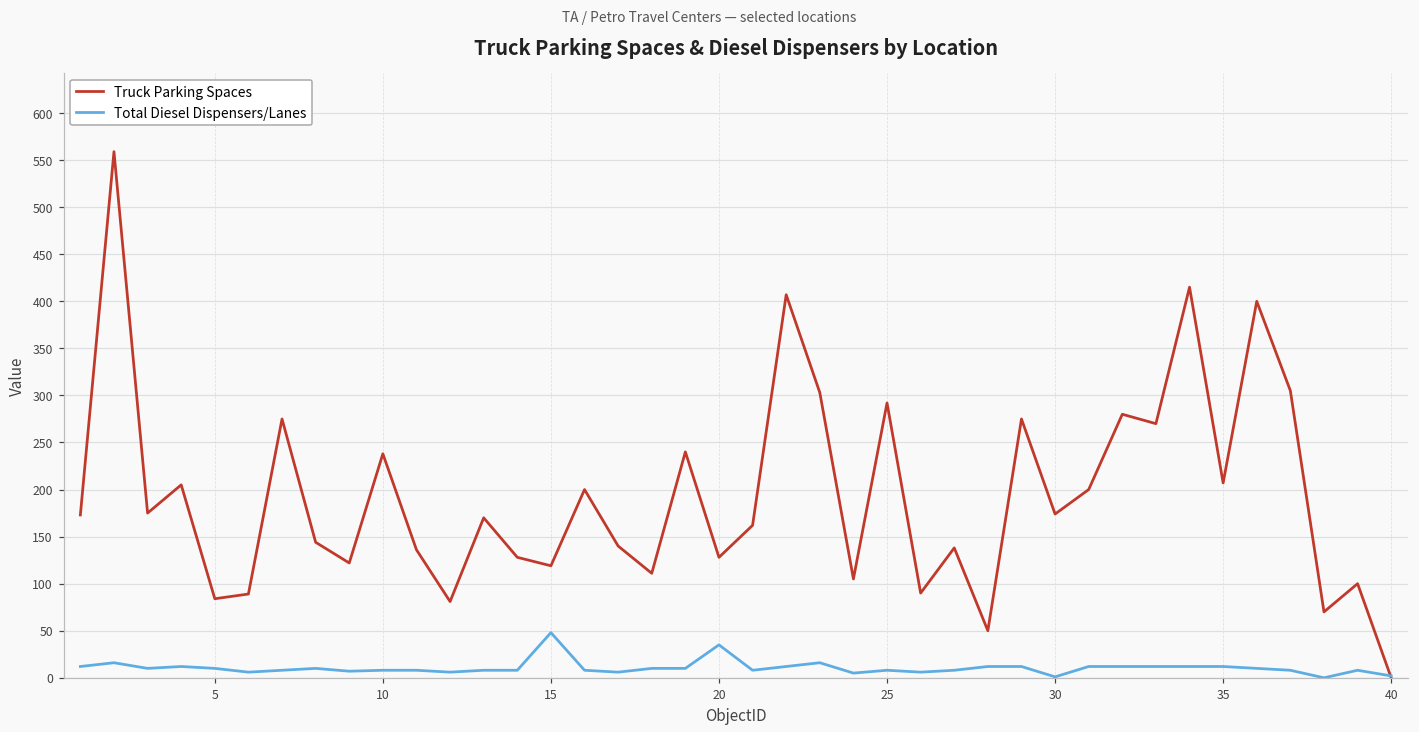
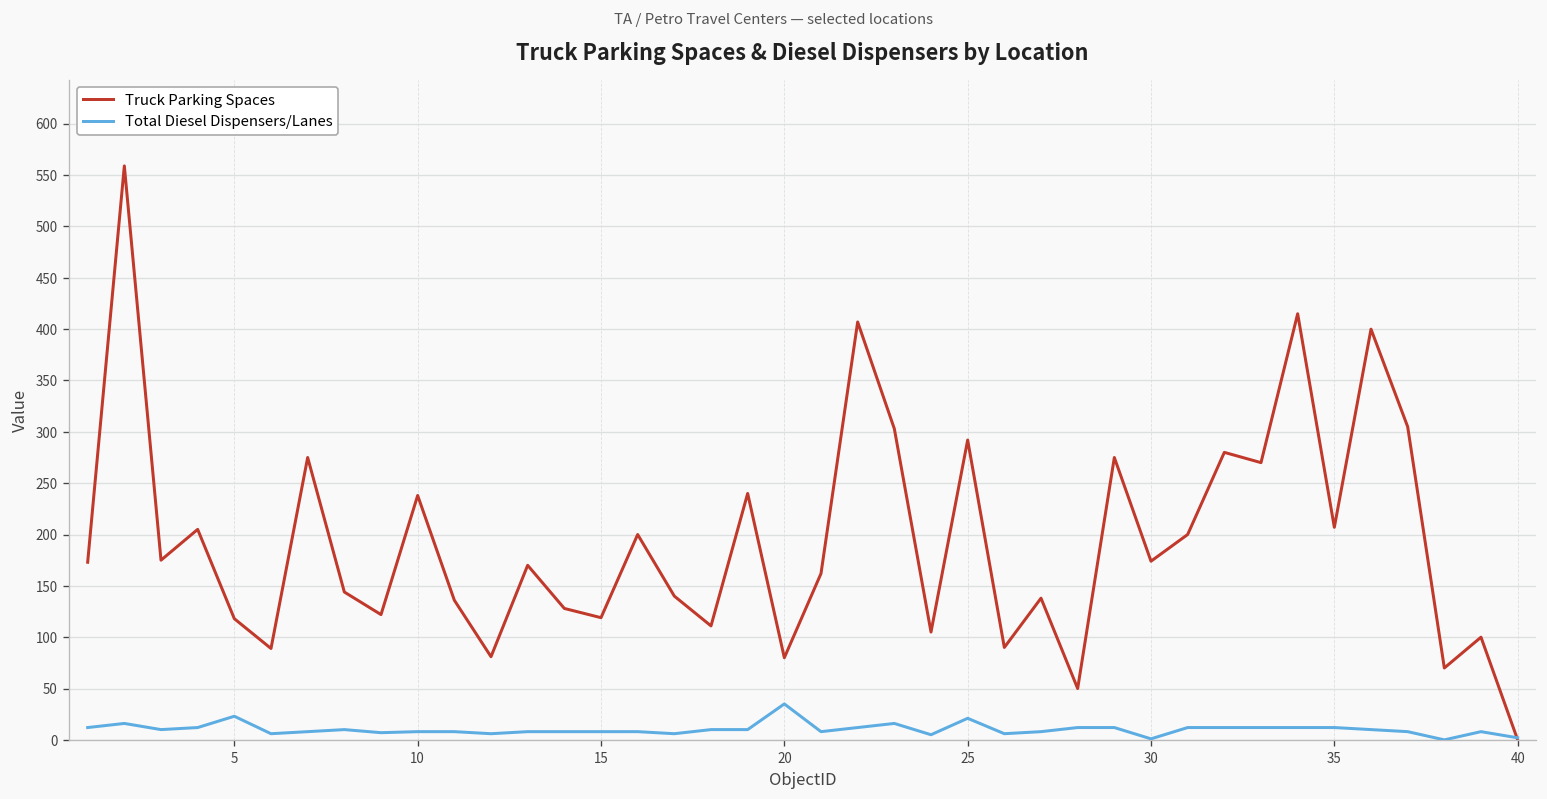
Truck Parking Spaces, 5: 80 -> 120
Total Diesel Dispensers/Lanes, 5: 10 -> 20
Total Diesel Dispensers/Lanes, 15: 50 -> 10
Truck Parking Spaces, 20: 130 -> 80
Total Diesel Dispensers/Lanes, 25: 10 -> 20
